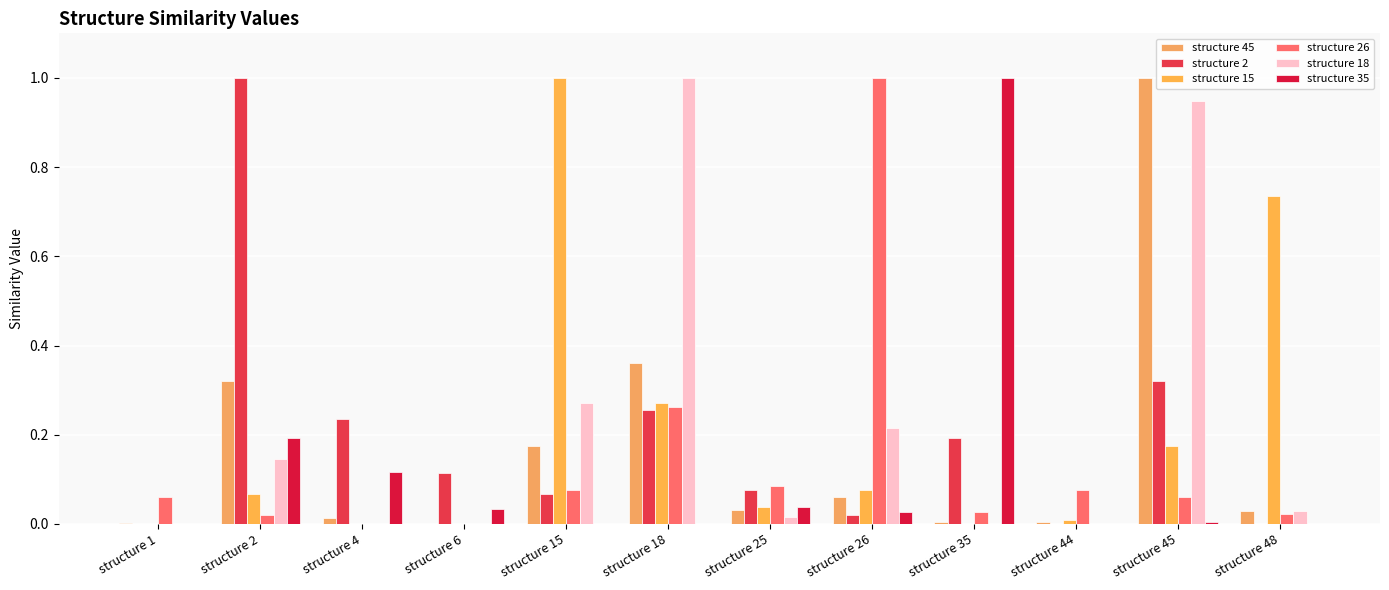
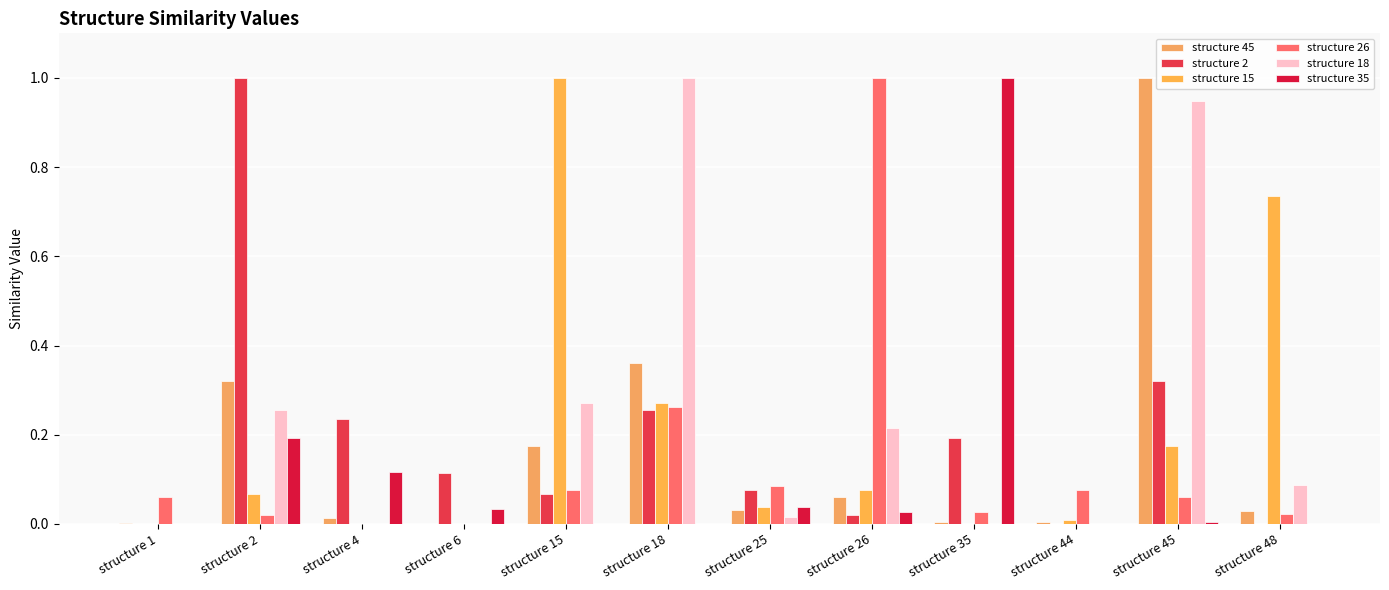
structure 18, structure 2: 0.15 -> 0.26
structure 18, structure 48: 0.03 -> 0.09
